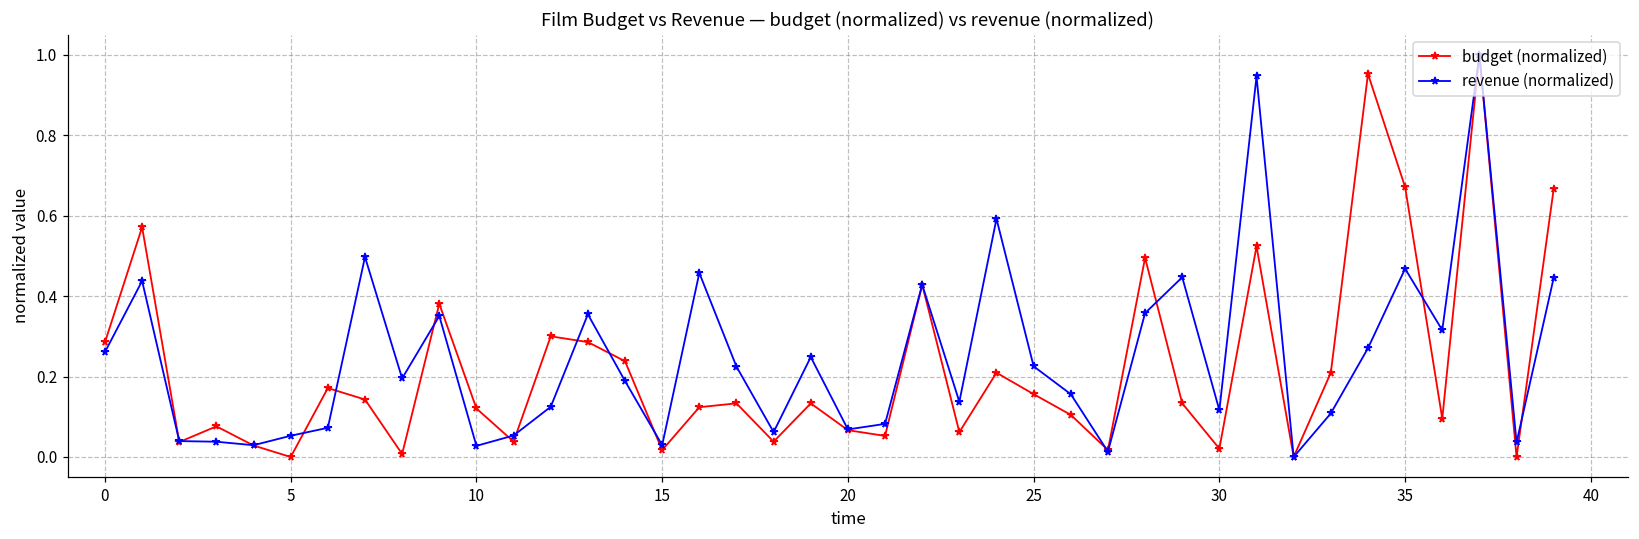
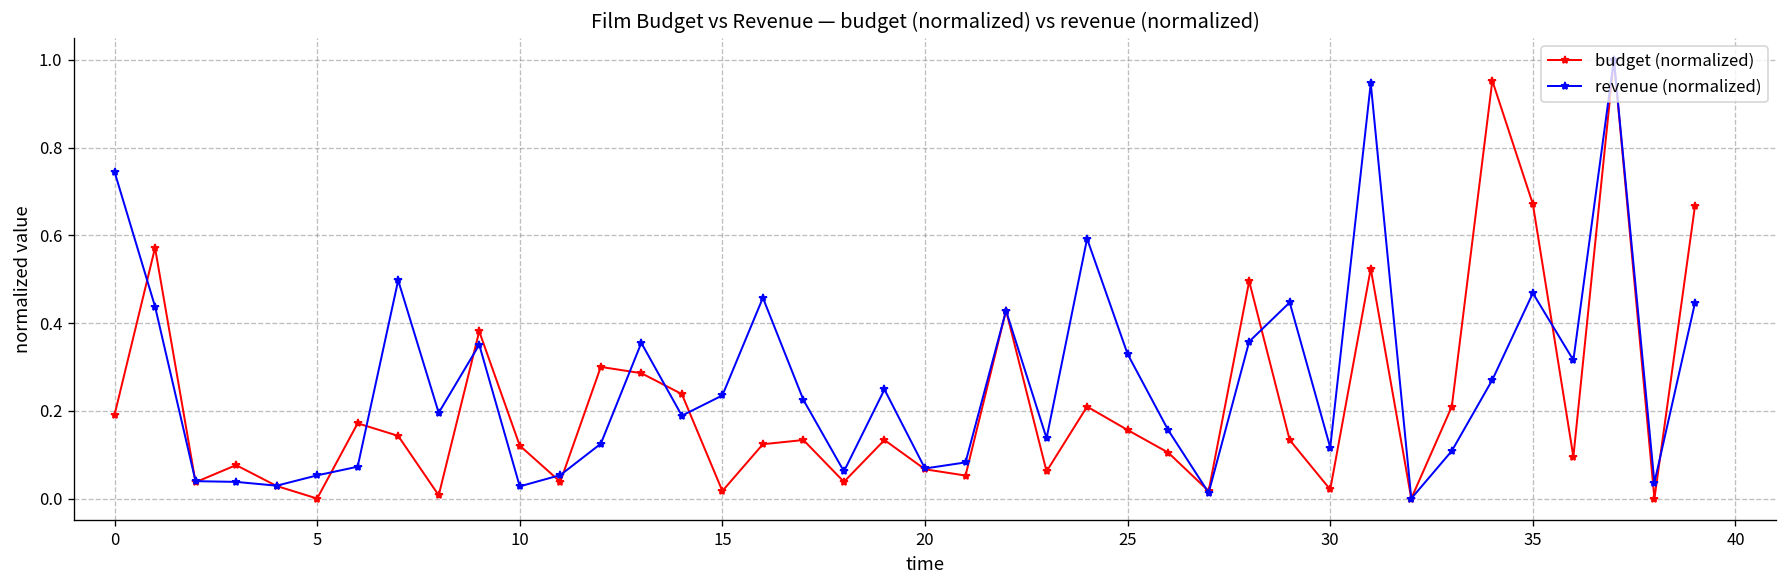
budget (normalized), 0: 0.29 -> 0.19
revenue (normalized), 0: 0.26 -> 0.75
revenue (normalized), 15: 0.03 -> 0.23
revenue (normalized), 25: 0.23 -> 0.33
